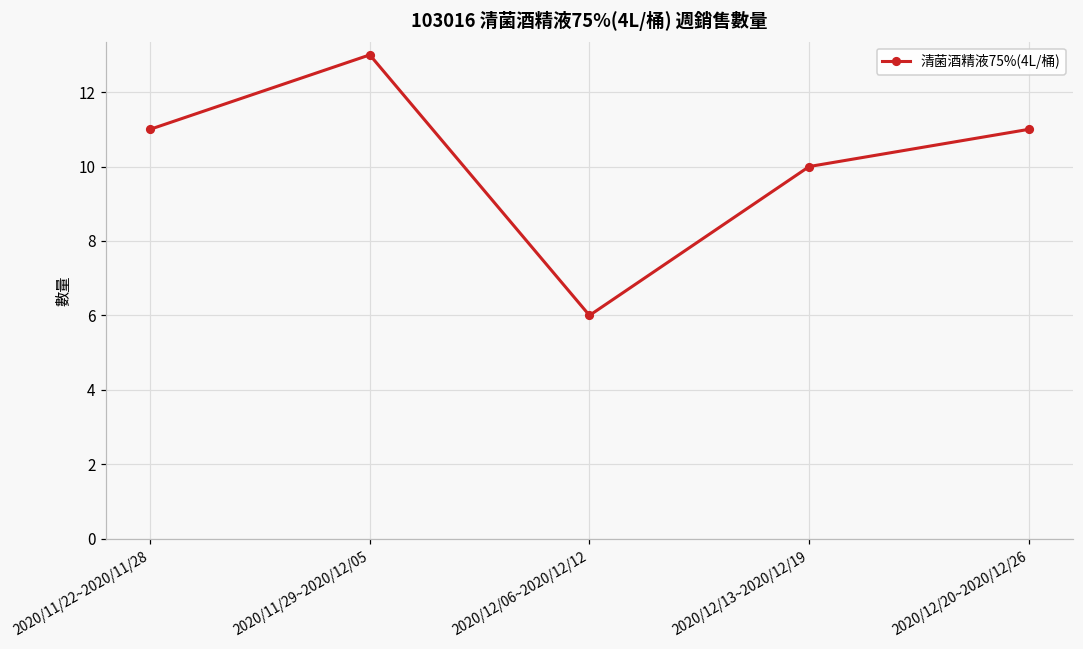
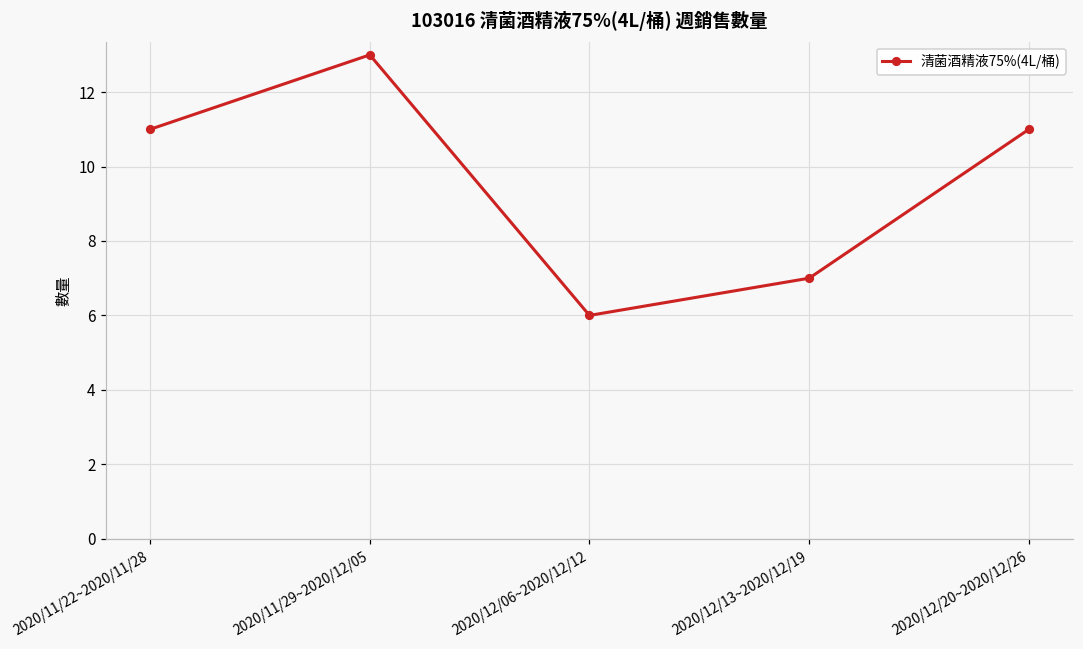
2020/12/13~2020/12/19: 10 -> 7
